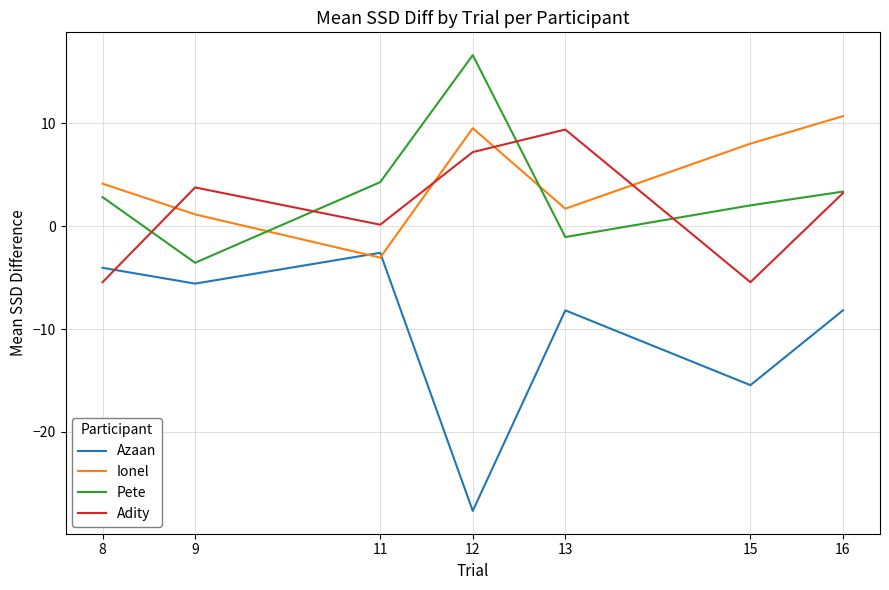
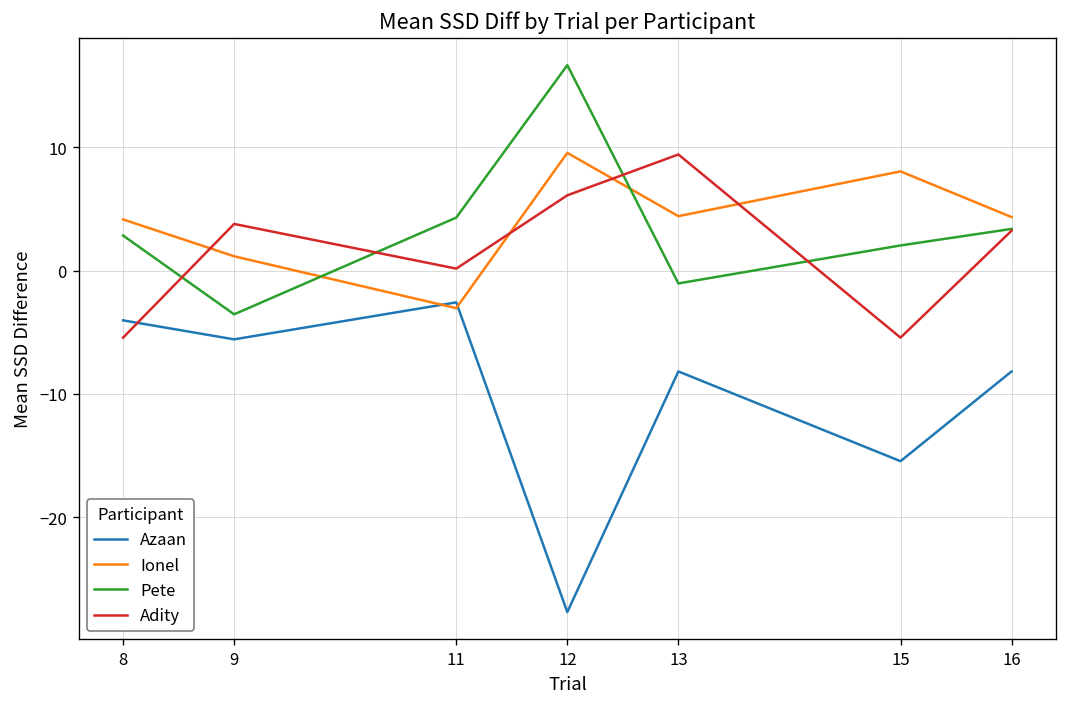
Adity, 12: 7.2 -> 6.1
Ionel, 13: 1.7 -> 4.4
Ionel, 16: 10.7 -> 4.3
